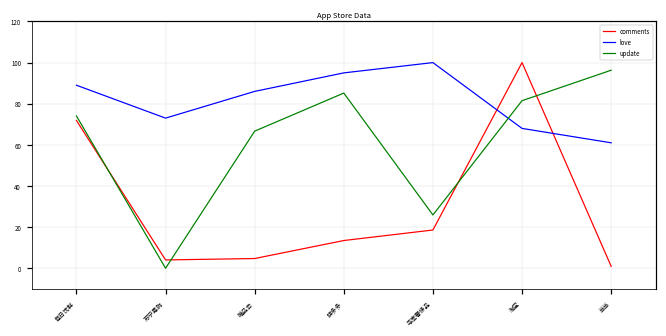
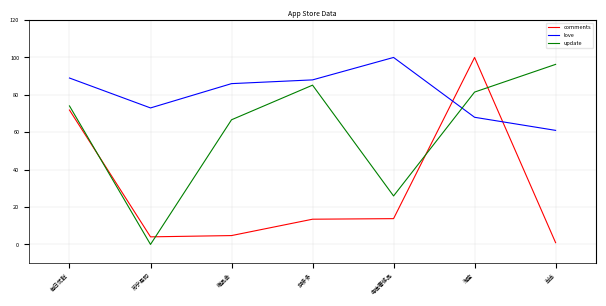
love, 拼多多: 95 -> 88
comments, 寺库奢侈品: 19 -> 14
